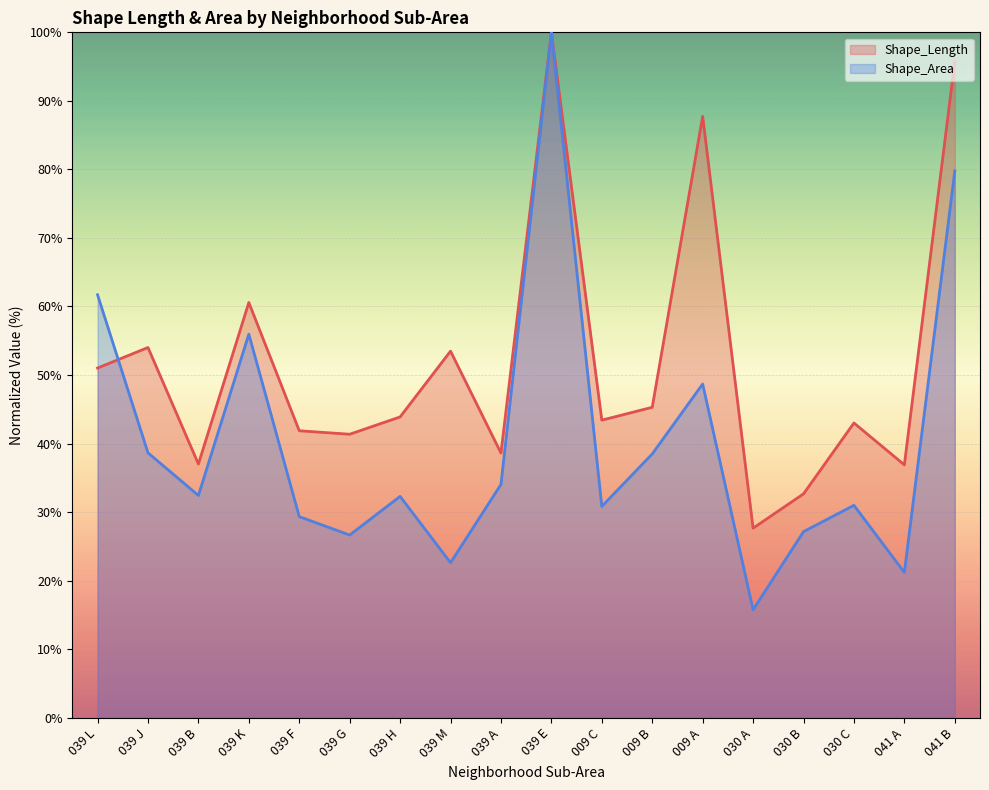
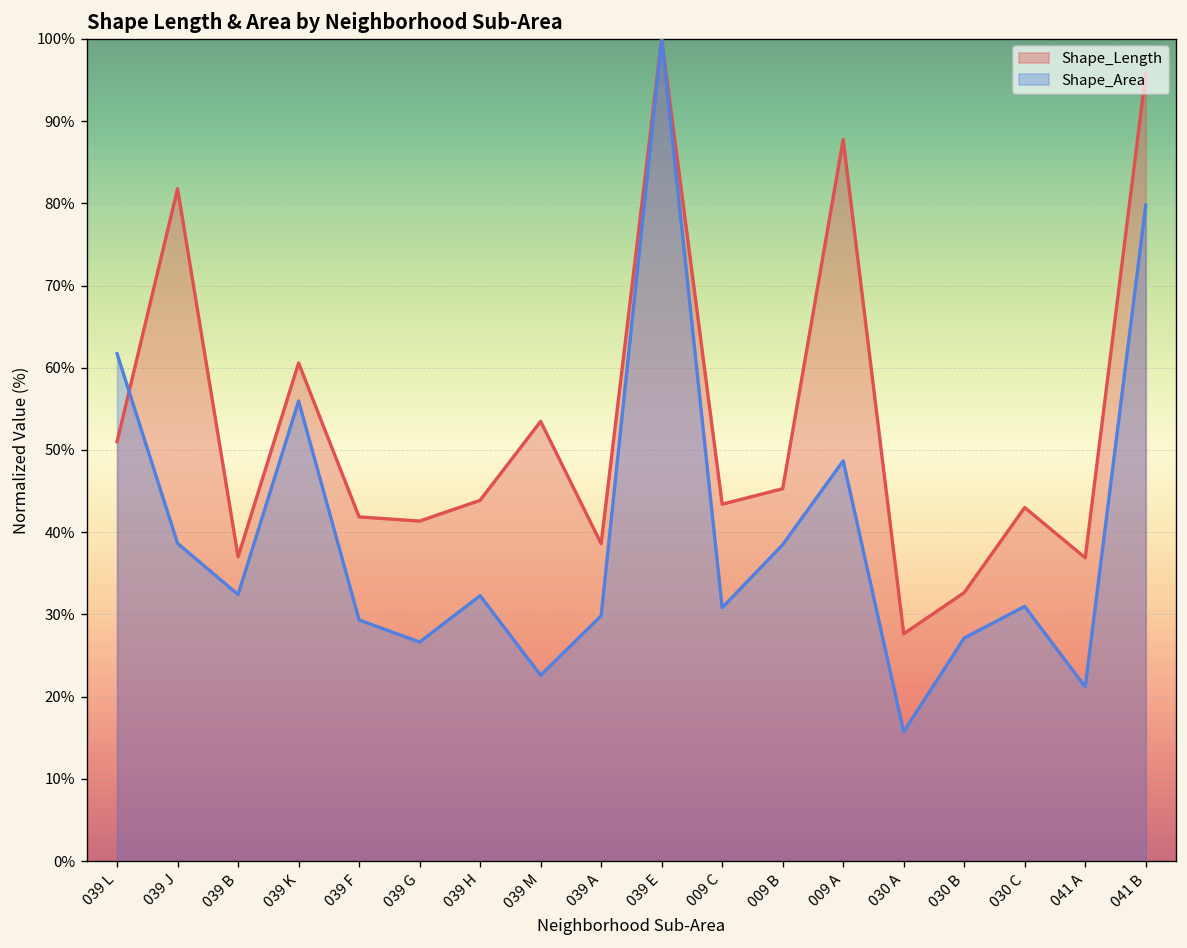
Shape_Length, 039 J: 54% -> 82%
Shape_Area, 039 A: 34% -> 30%
